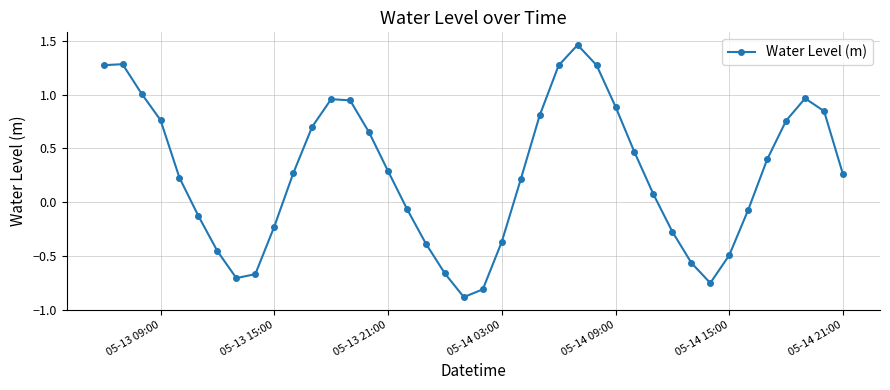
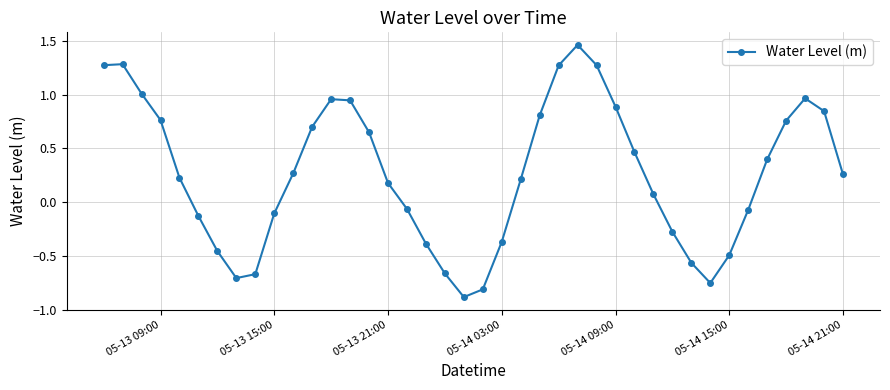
05-13 15:00: -0.23 -> -0.11
05-13 21:00: 0.29 -> 0.18
